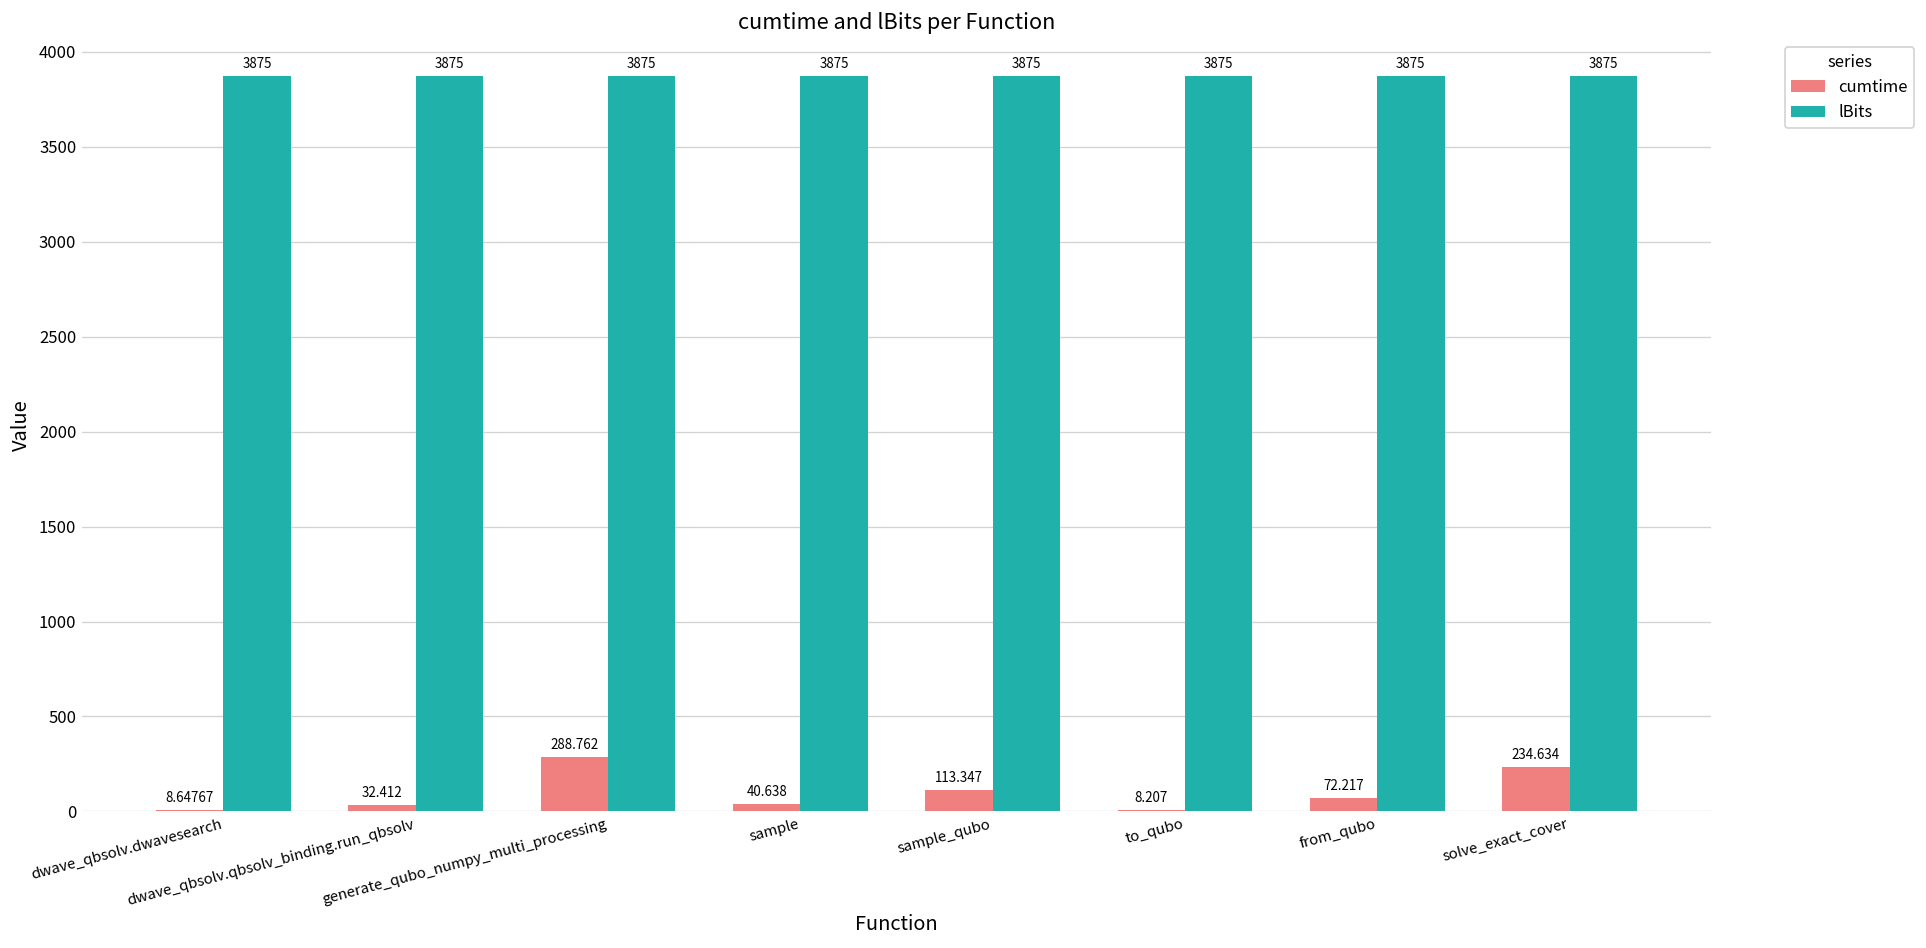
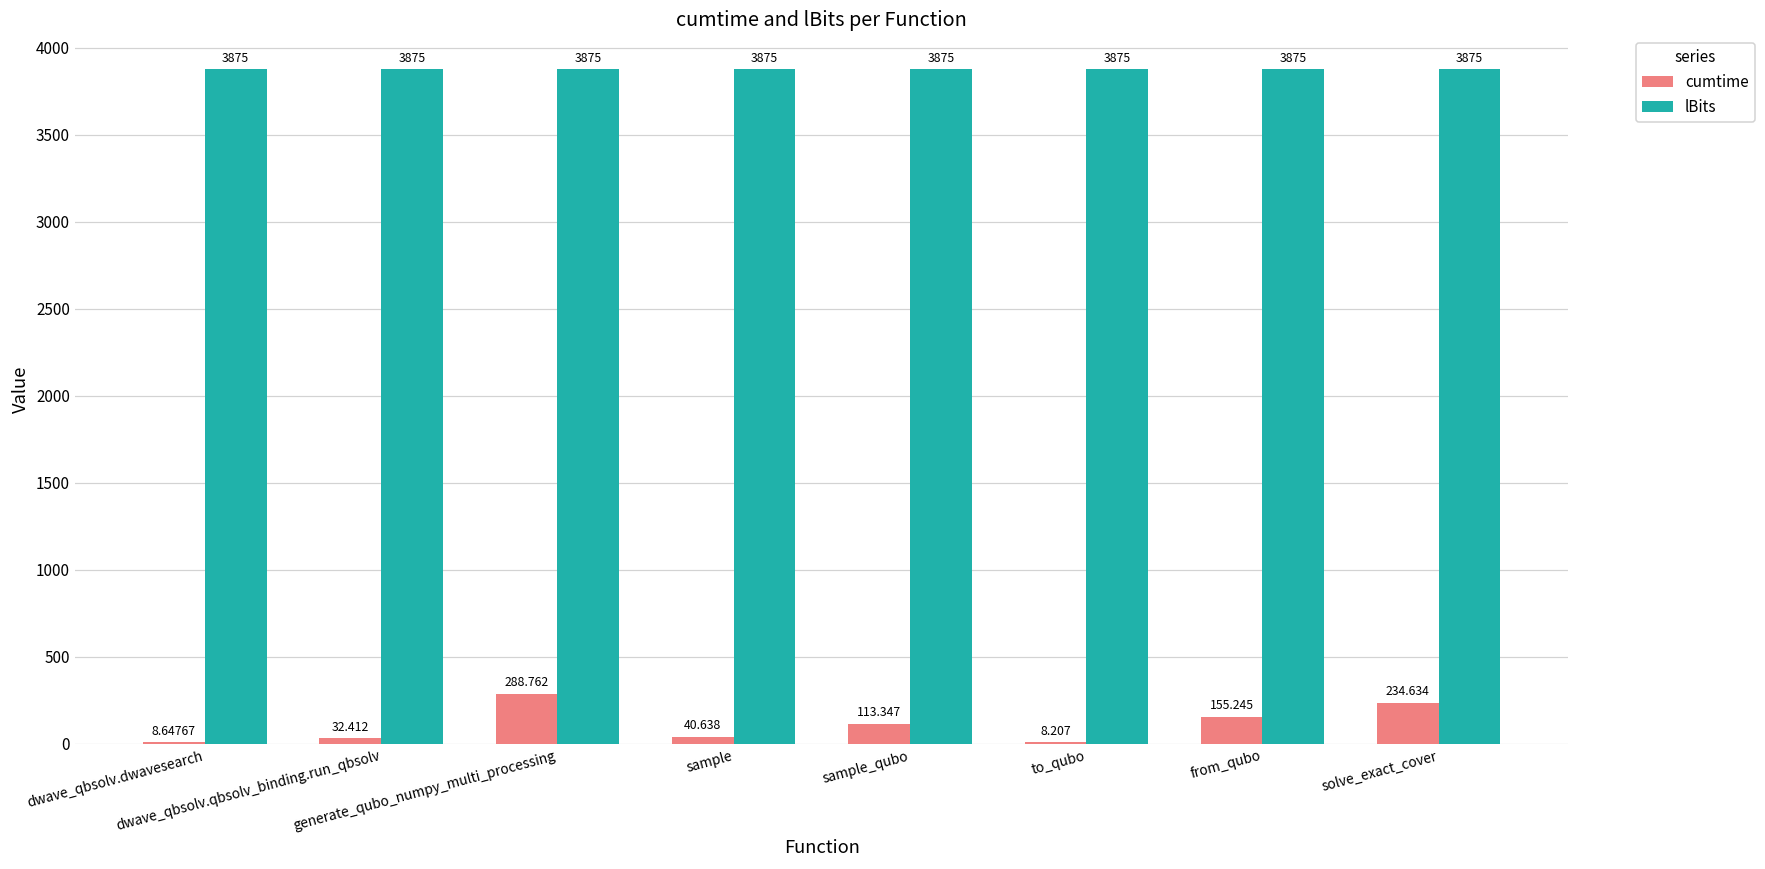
cumtime, from_qubo: 72.217 -> 155.245
